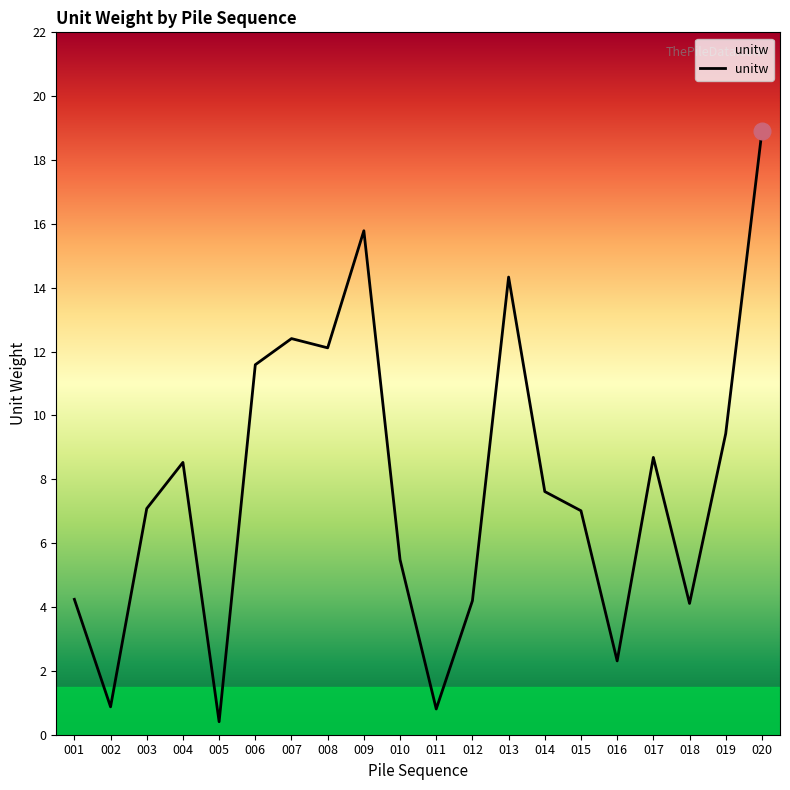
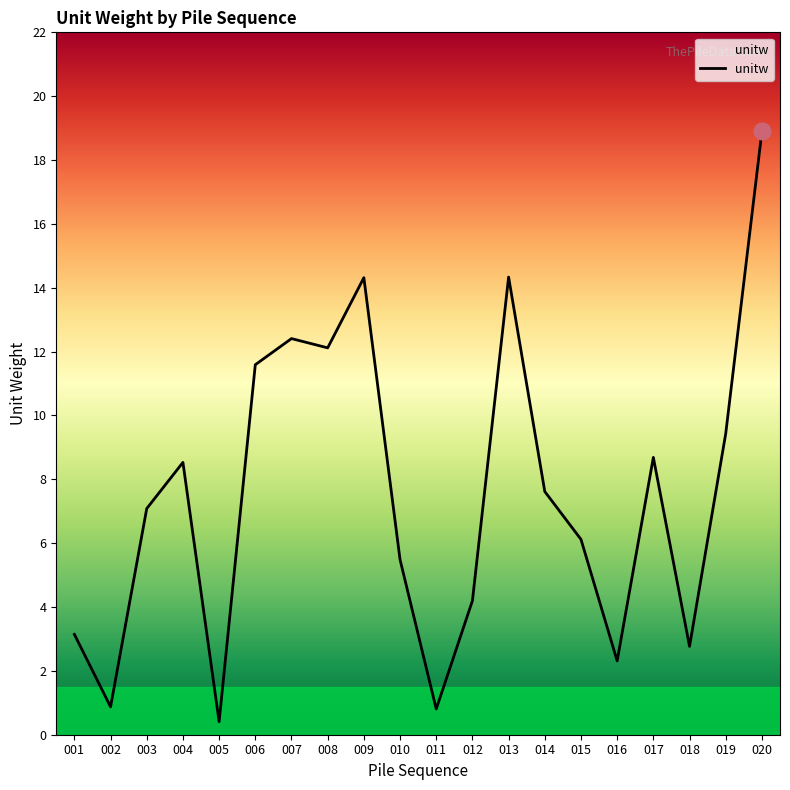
unitw, 001: 4.2 -> 3.1
unitw, 009: 15.8 -> 14.3
unitw, 015: 7.0 -> 6.1
unitw, 018: 4.1 -> 2.8
